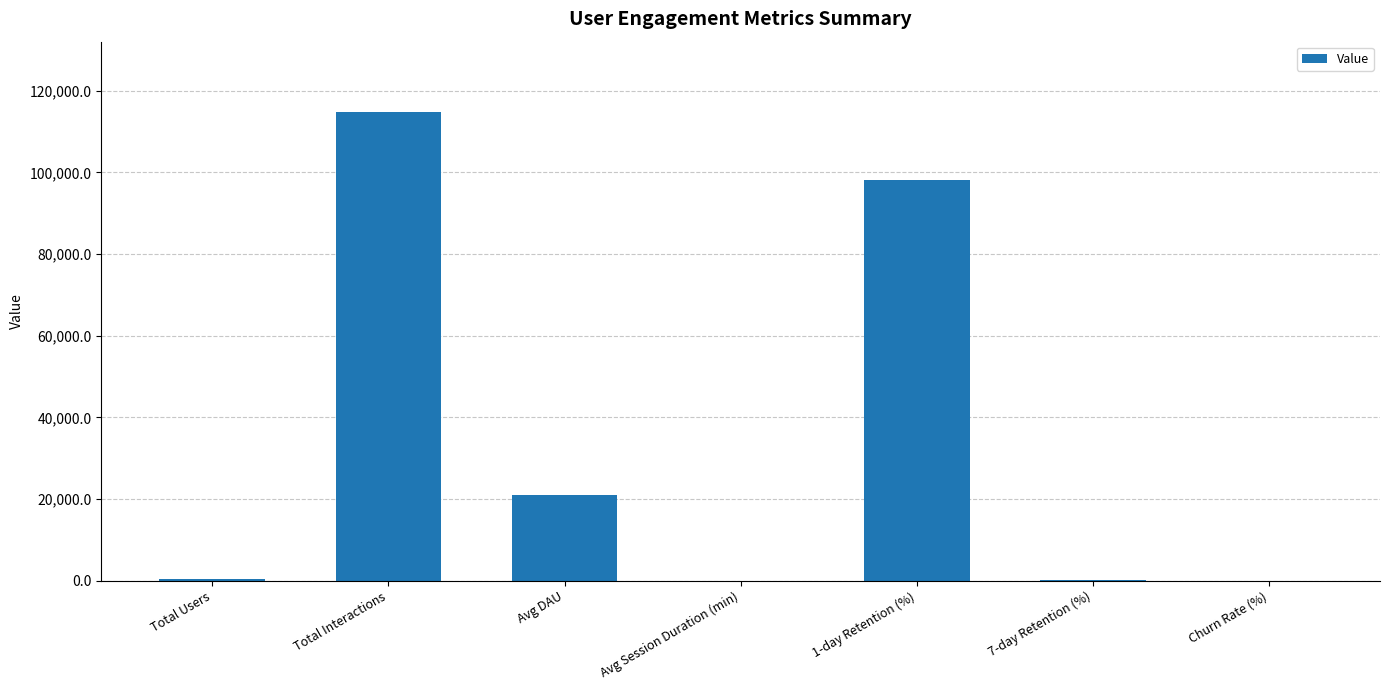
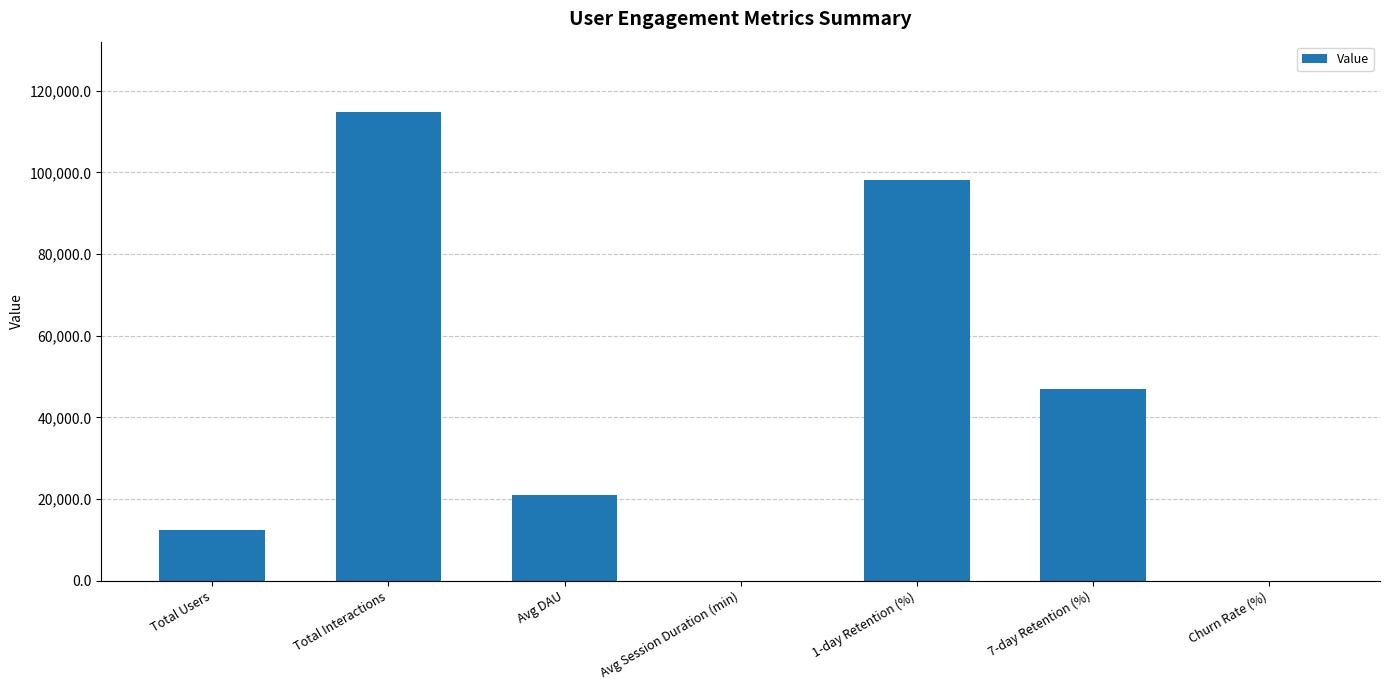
Total Users: 0 -> 12,000
7-day Retention (%): 0 -> 47,000
